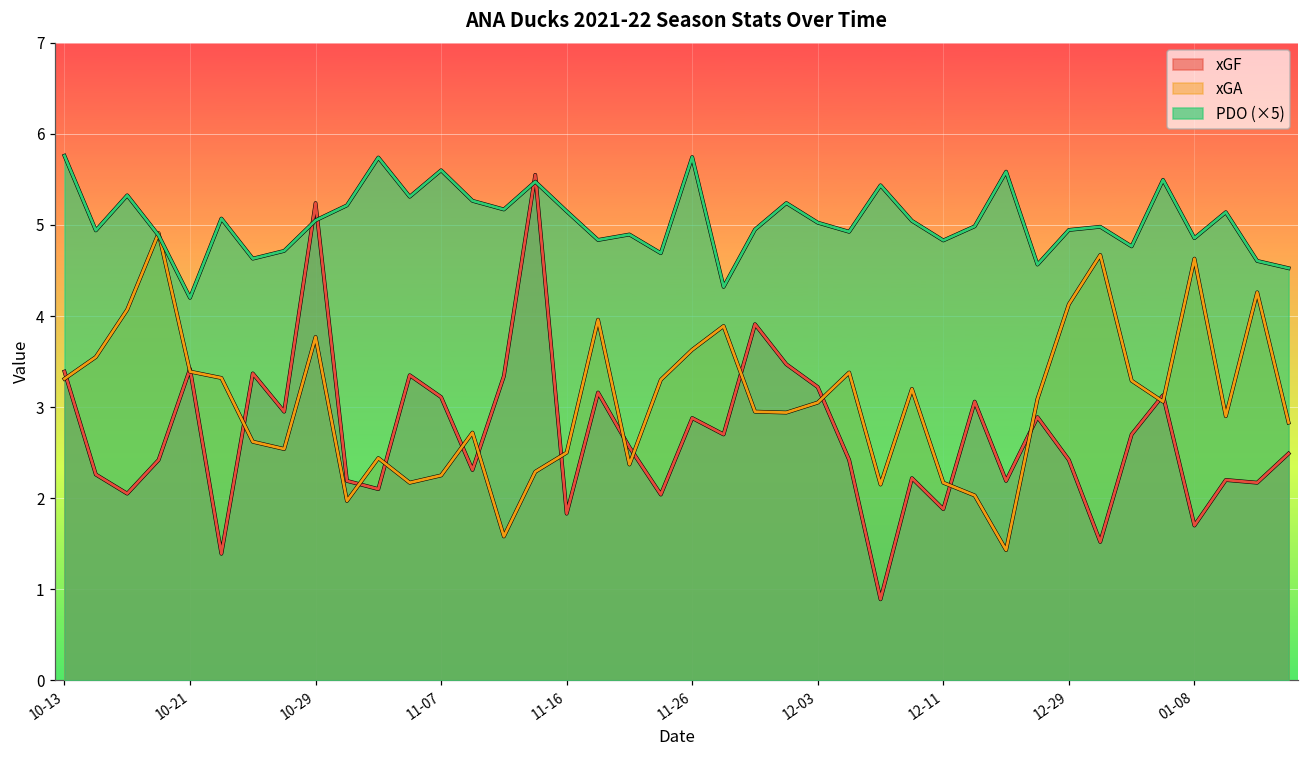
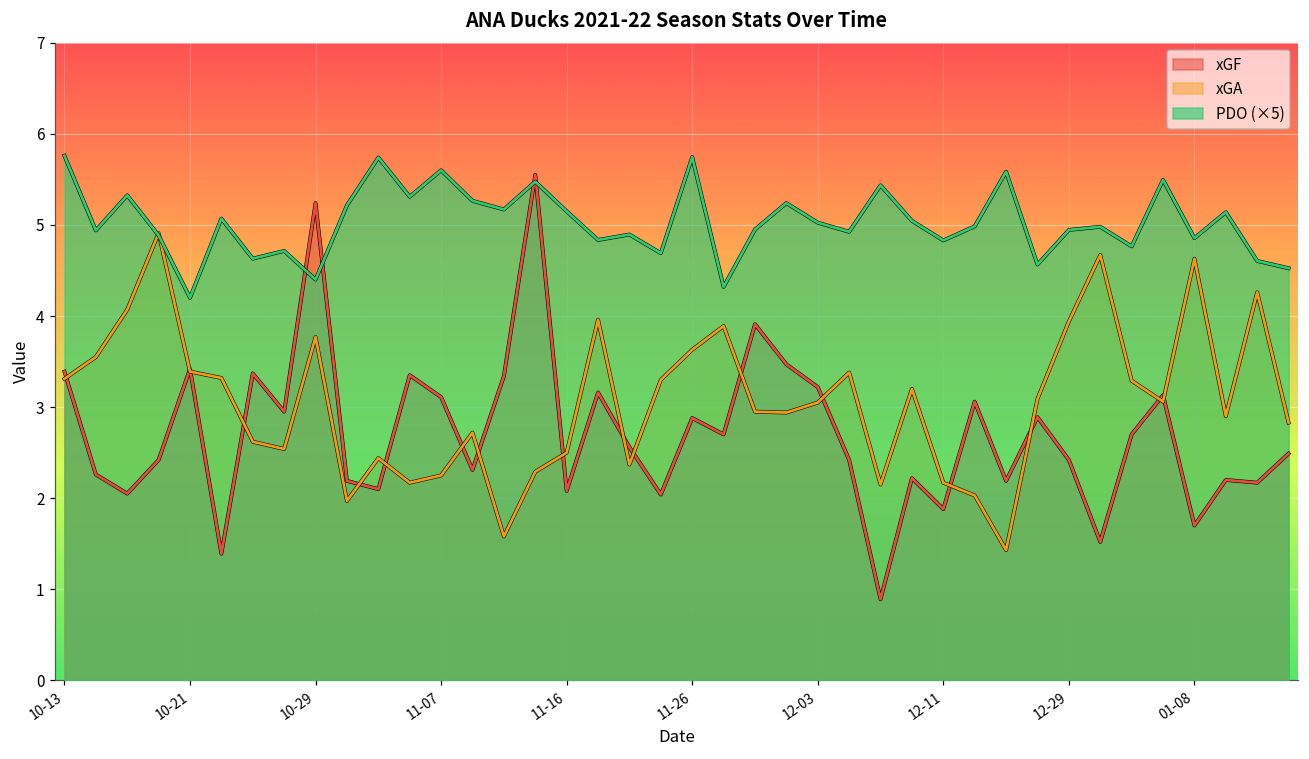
PDO (×5), 10-29: 5.1 -> 4.4
xGF, 11-16: 1.8 -> 2.1
xGA, 12-29: 4.1 -> 3.9
